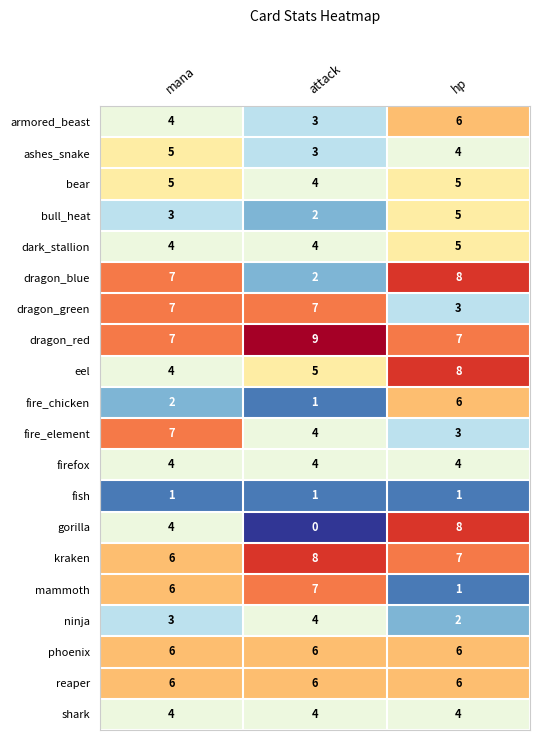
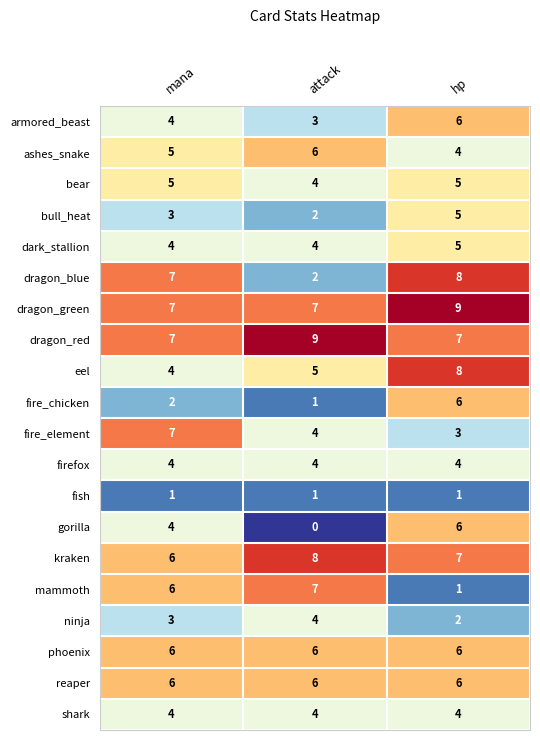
ashes_snake, attack: 3 -> 6
dragon_green, hp: 3 -> 9
gorilla, hp: 8 -> 6
